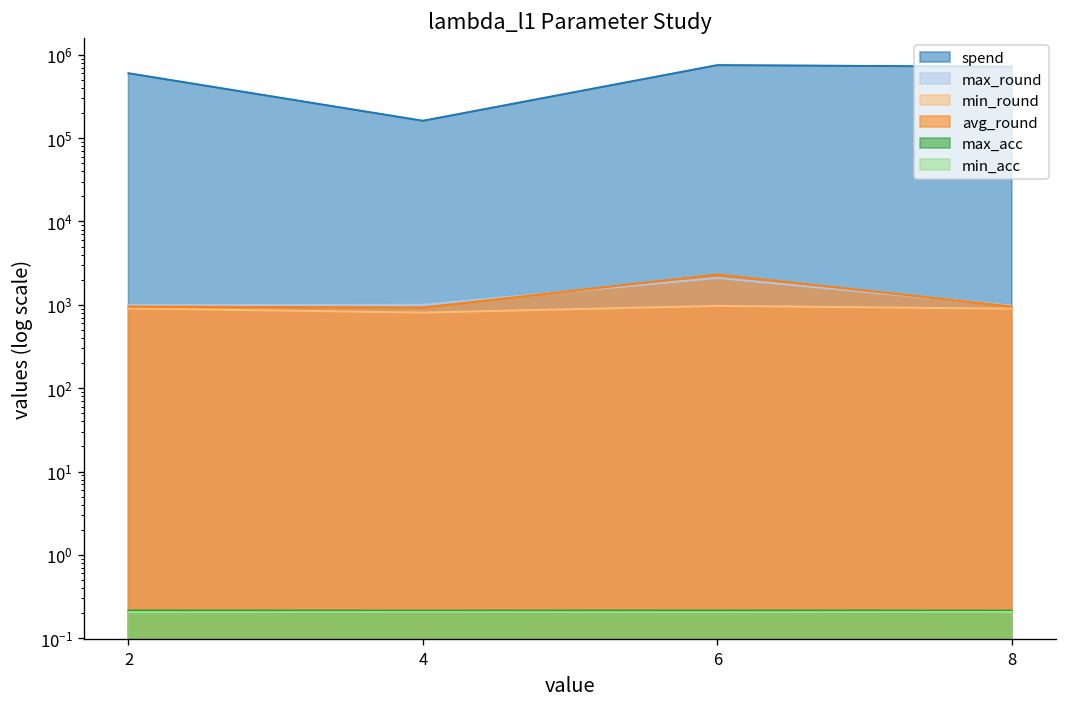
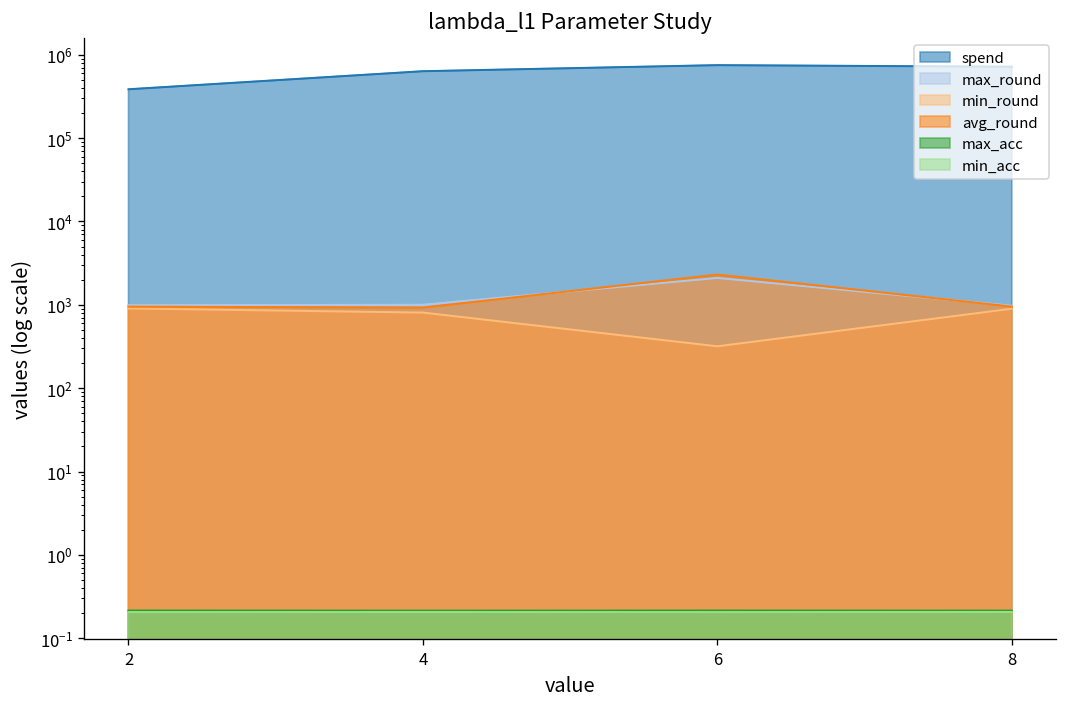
spend, 2: 600000 -> 400000
spend, 4: 160000 -> 600000
min_round, 6: 1000 -> 300
